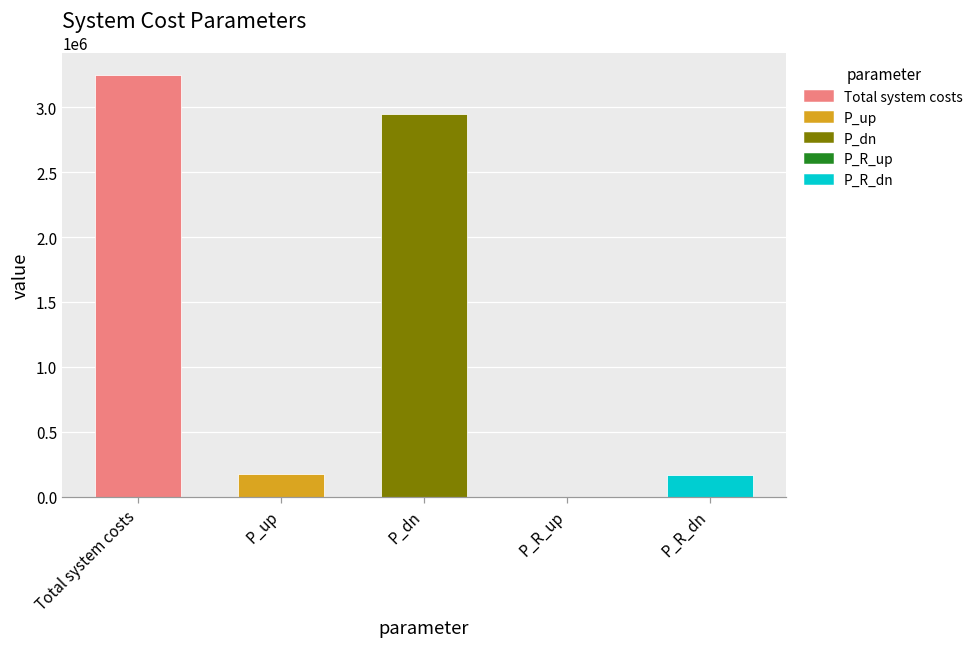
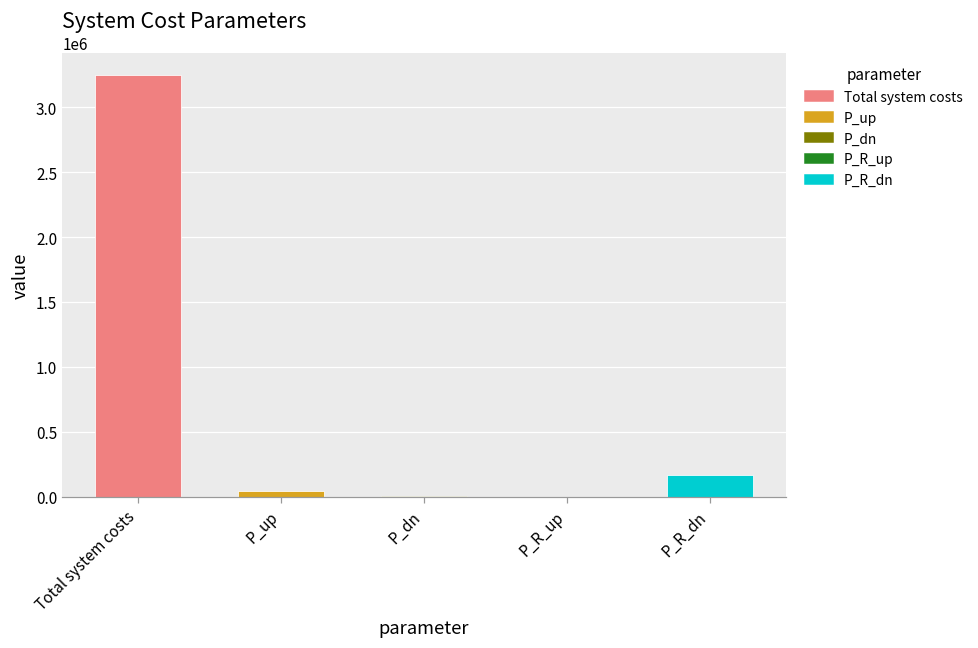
P_up: 170000 -> 40000
P_dn: 2950000 -> 0
